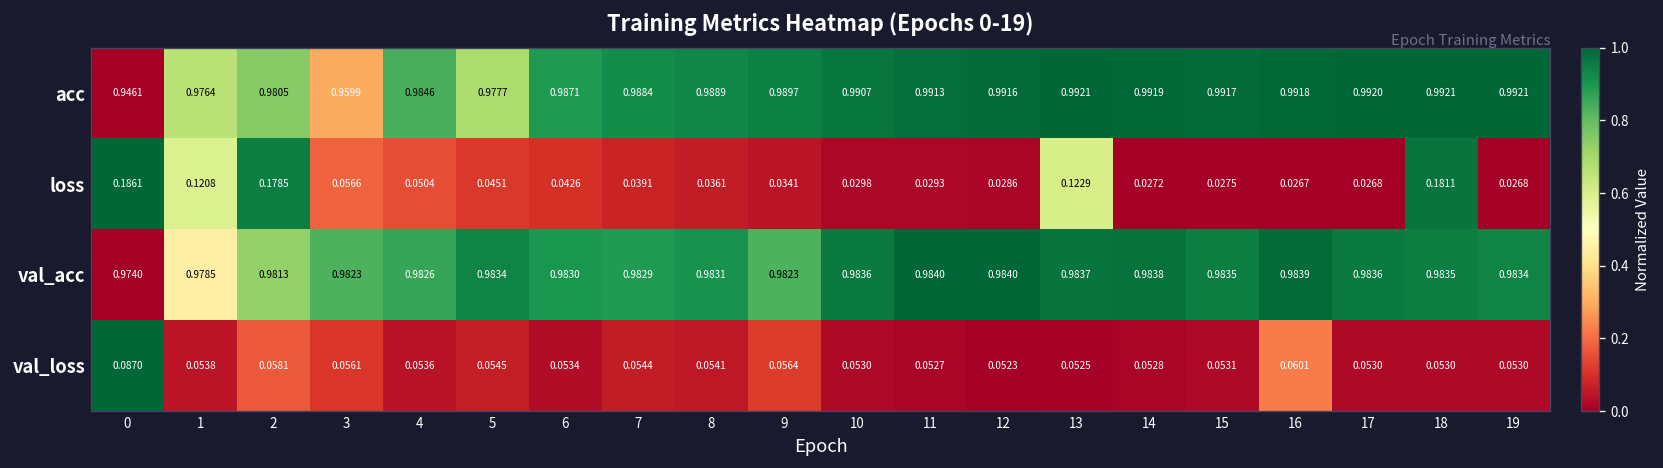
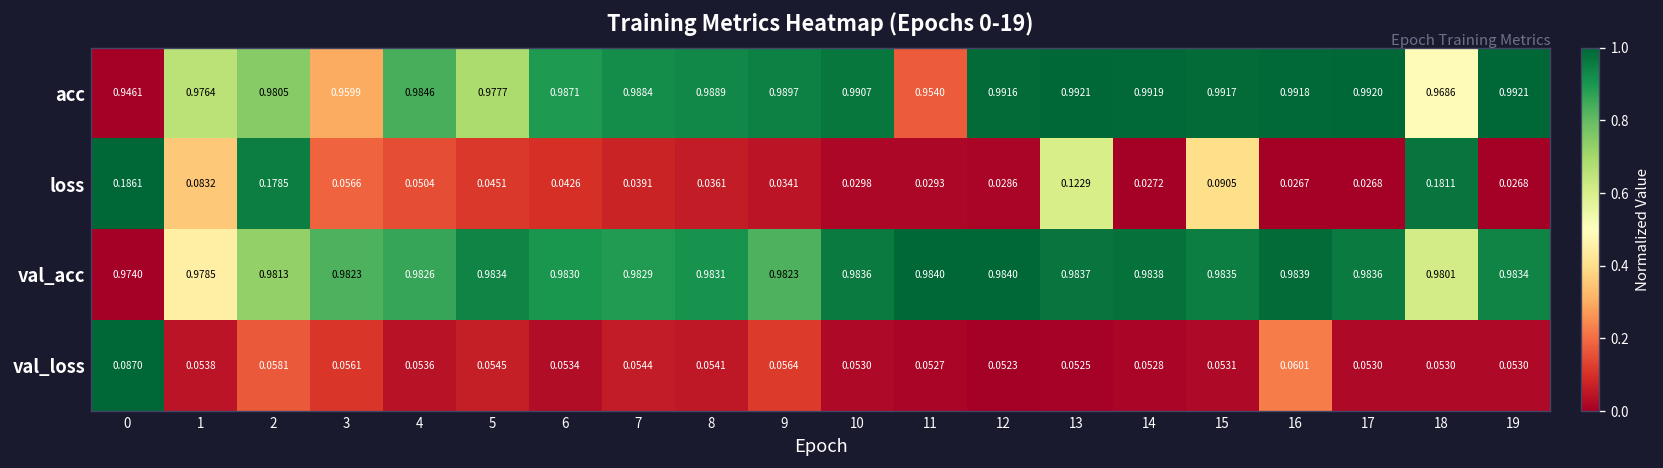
acc, 11: 0.9913 -> 0.9540
acc, 18: 0.9921 -> 0.9686
loss, 1: 0.1208 -> 0.0832
loss, 15: 0.0275 -> 0.0905
val_acc, 18: 0.9835 -> 0.9801
